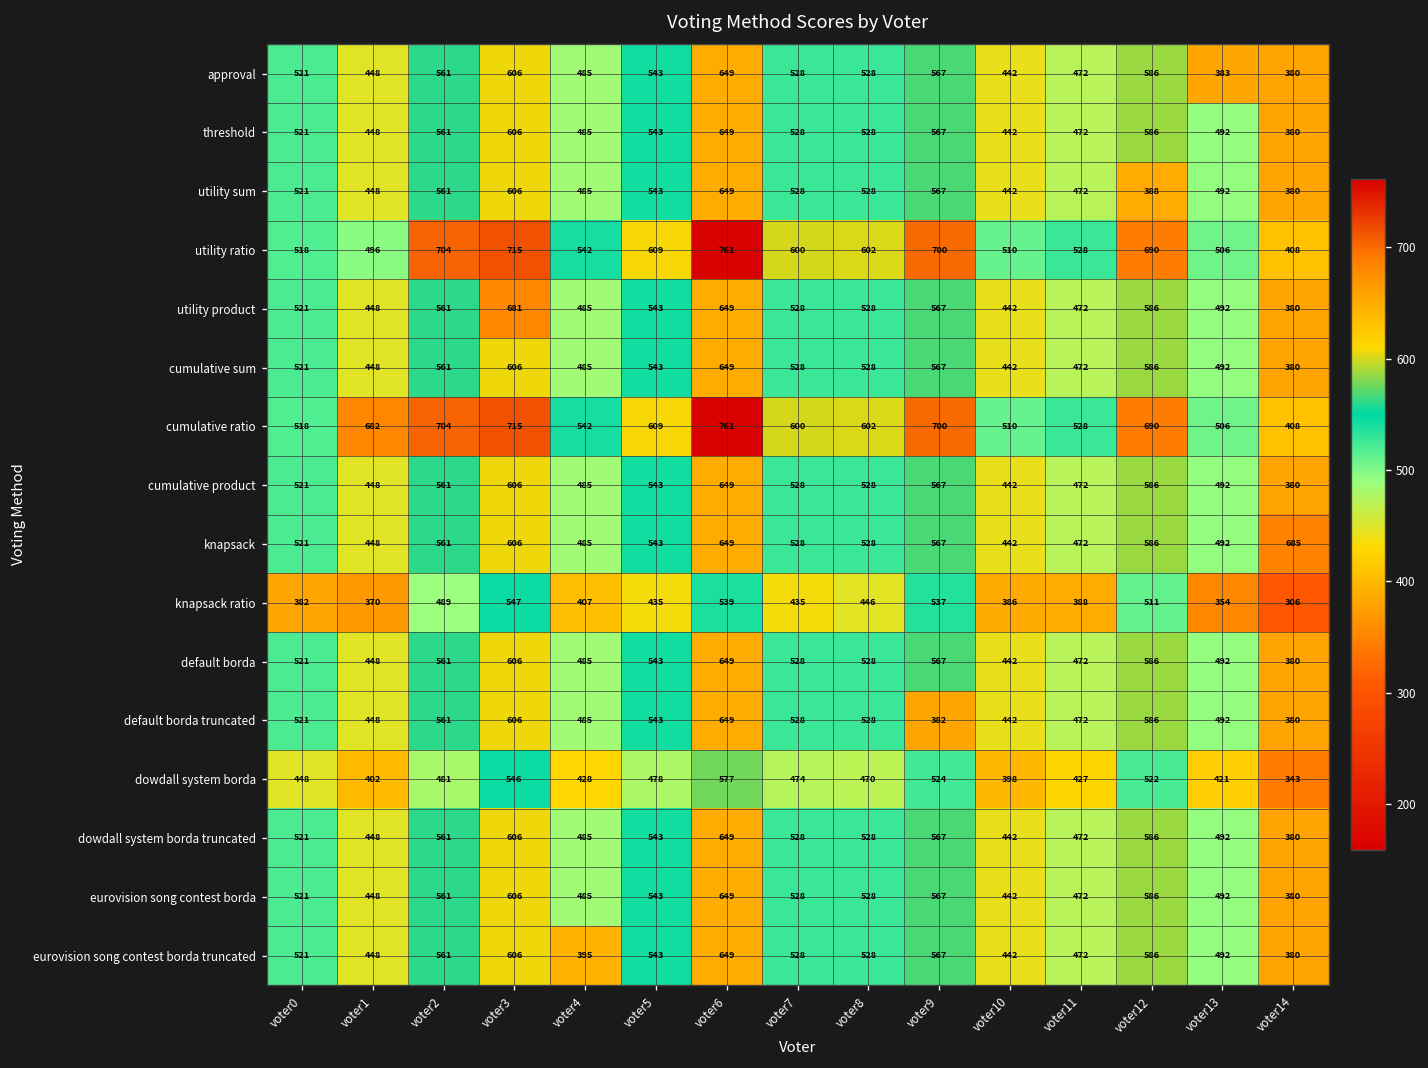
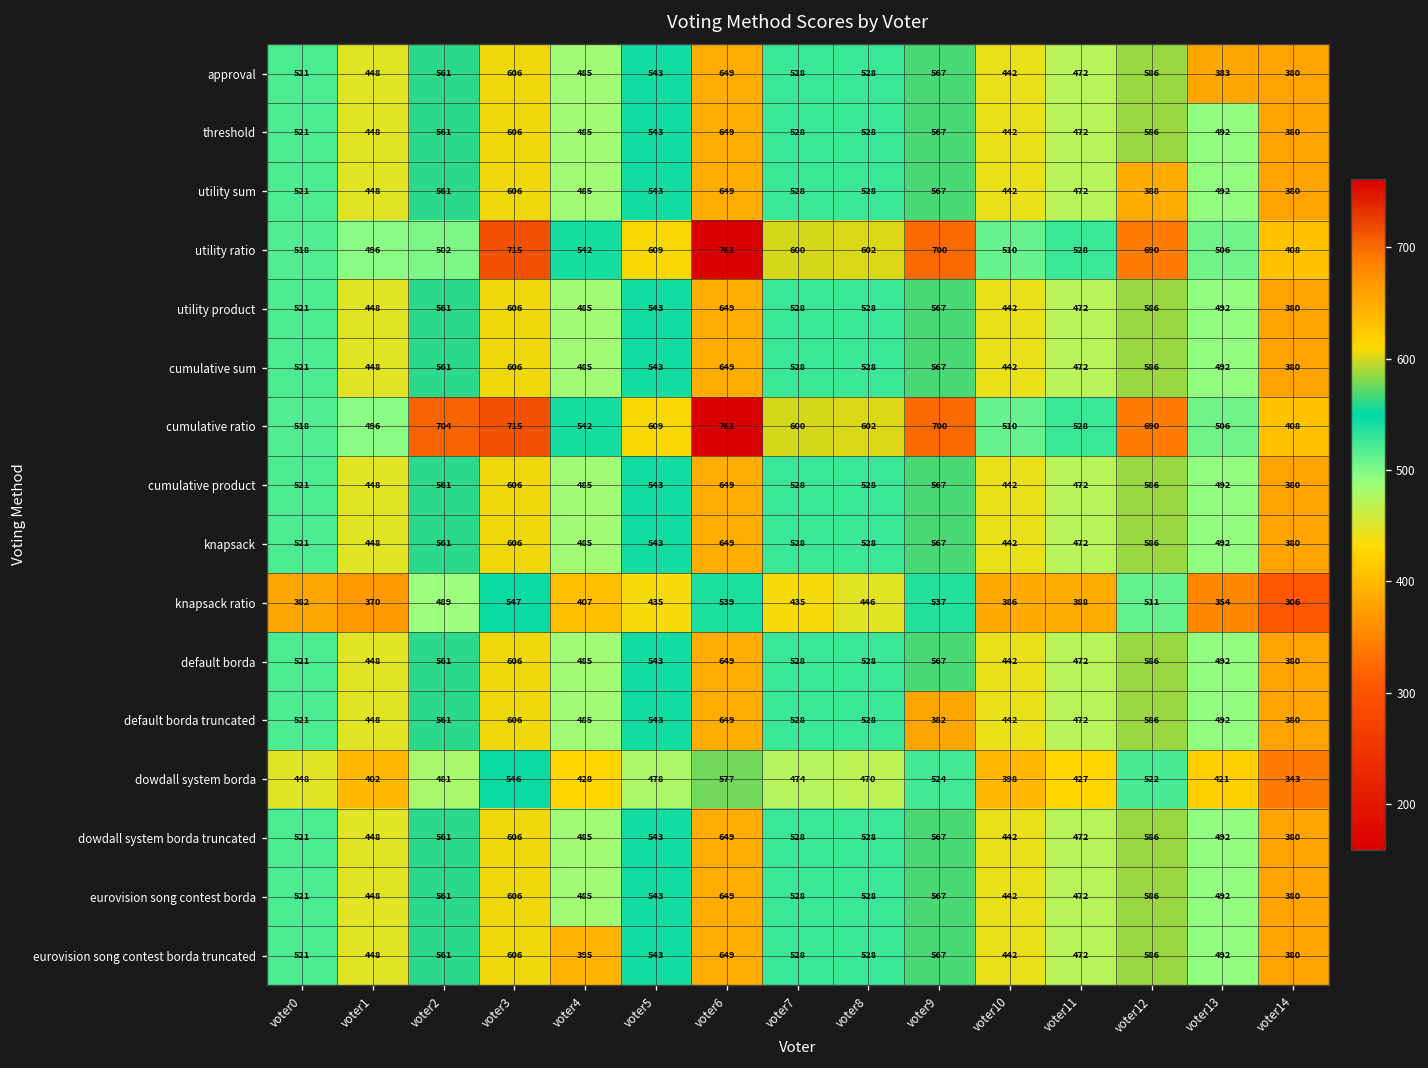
utility ratio, voter2: 704 -> 502
utility product, voter3: 681 -> 606
cumulative ratio, voter1: 682 -> 496
knapsack, voter14: 685 -> 380
